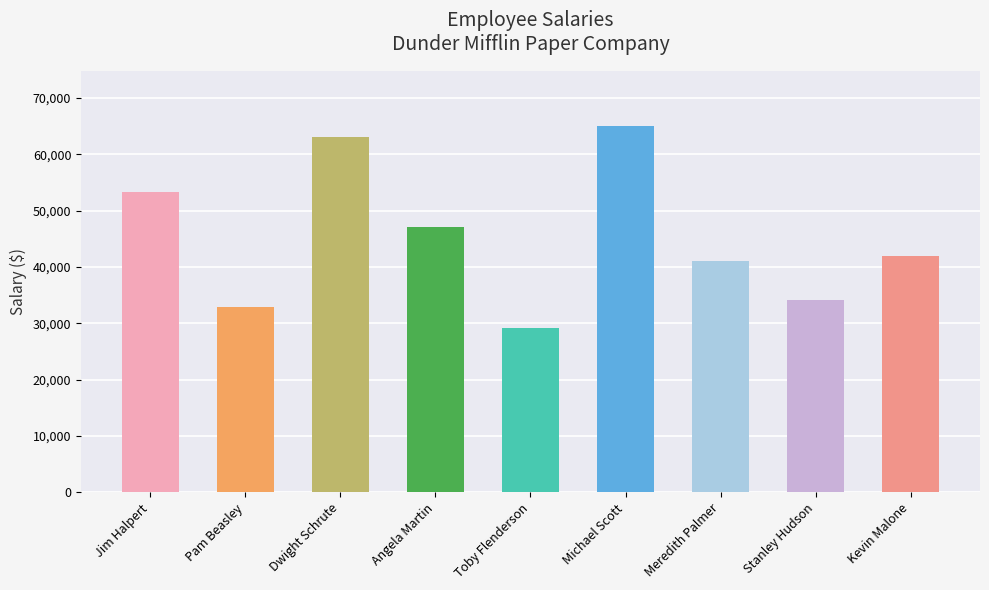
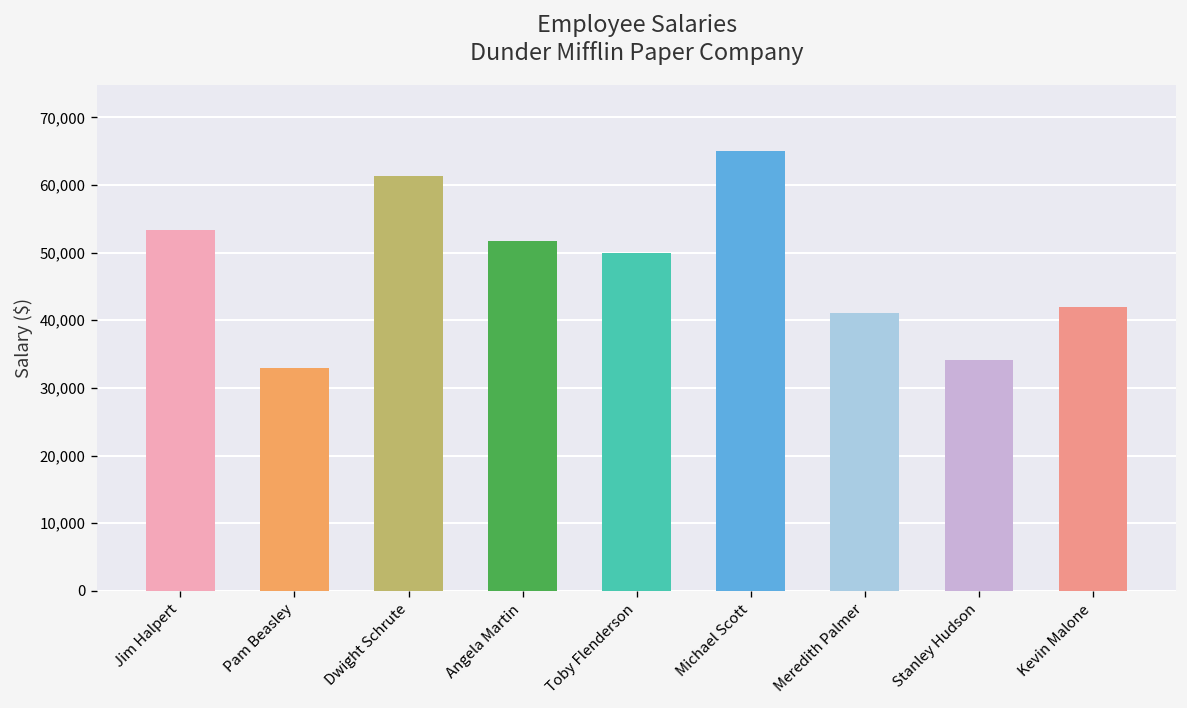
Dwight Schrute: 63,000 -> 61,000
Angela Martin: 47,000 -> 52,000
Toby Flenderson: 29,000 -> 50,000
